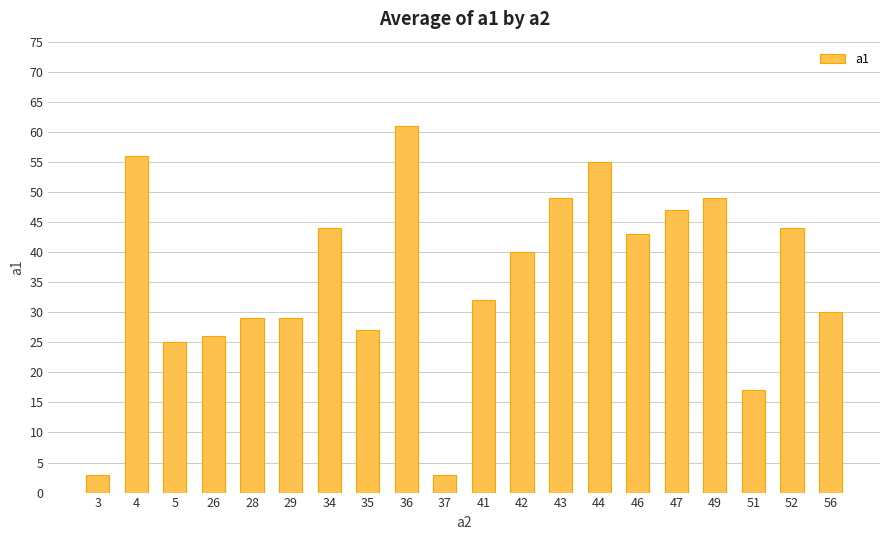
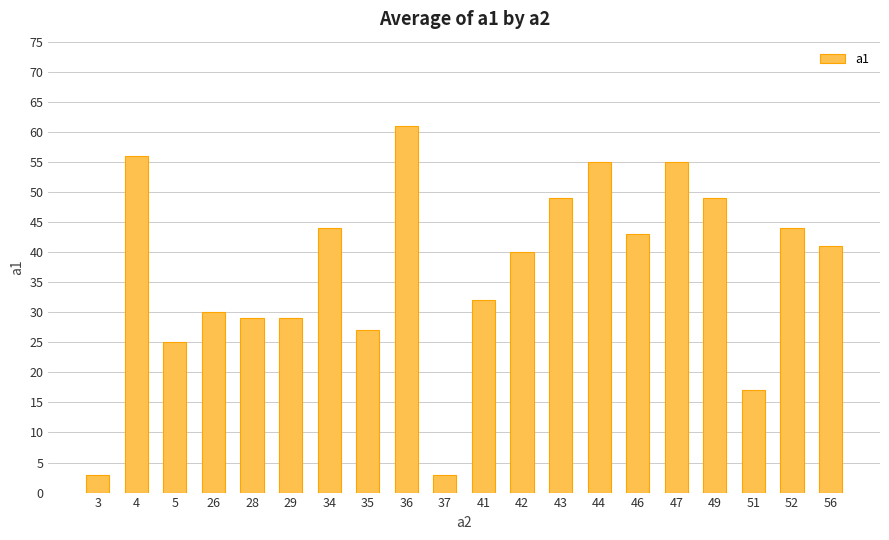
26: 26 -> 30
47: 47 -> 55
56: 30 -> 41
